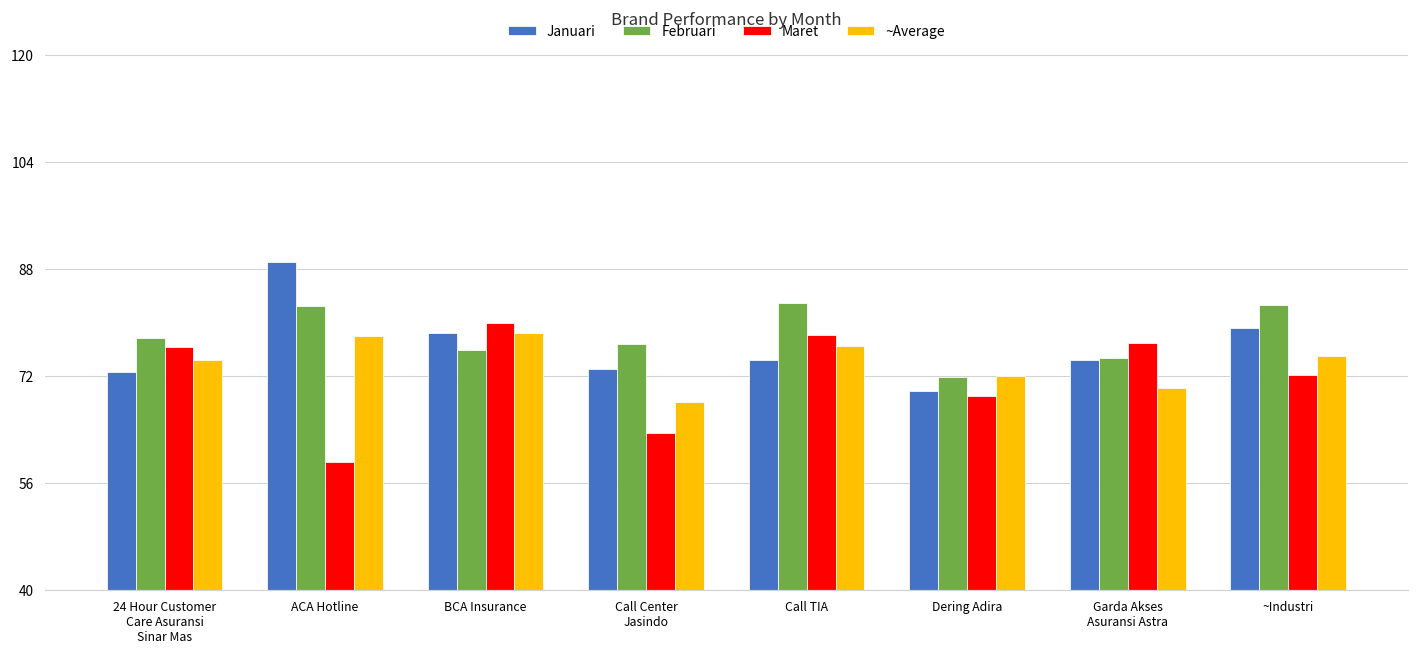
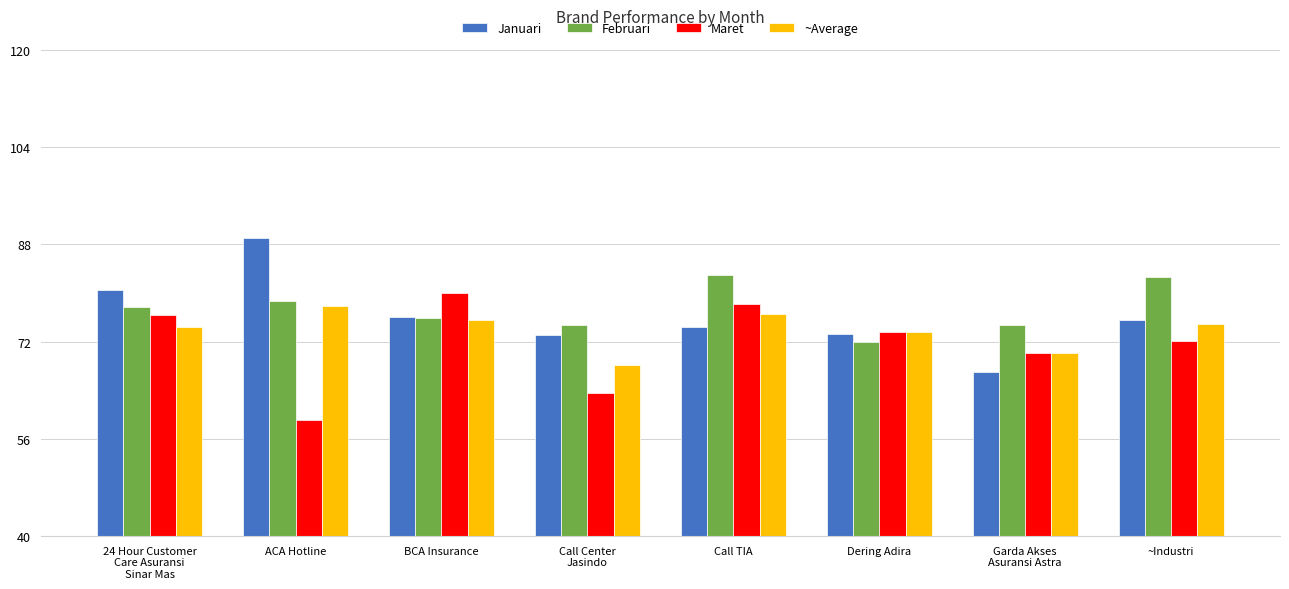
Januari, 24 Hour Customer Care Asuransi Sinar Mas: 73 -> 81
Februari, ACA Hotline: 82 -> 79
Januari, BCA Insurance: 78 -> 76
~Average, BCA Insurance: 78 -> 75
Februari, Call Center Jasindo: 77 -> 75
Januari, Dering Adira: 70 -> 73
Maret, Dering Adira: 69 -> 74
~Average, Dering Adira: 72 -> 74
Januari, Garda Akses Asuransi Astra: 74 -> 67
Maret, Garda Akses Asuransi Astra: 77 -> 70
Januari, ~Industri: 79 -> 76
